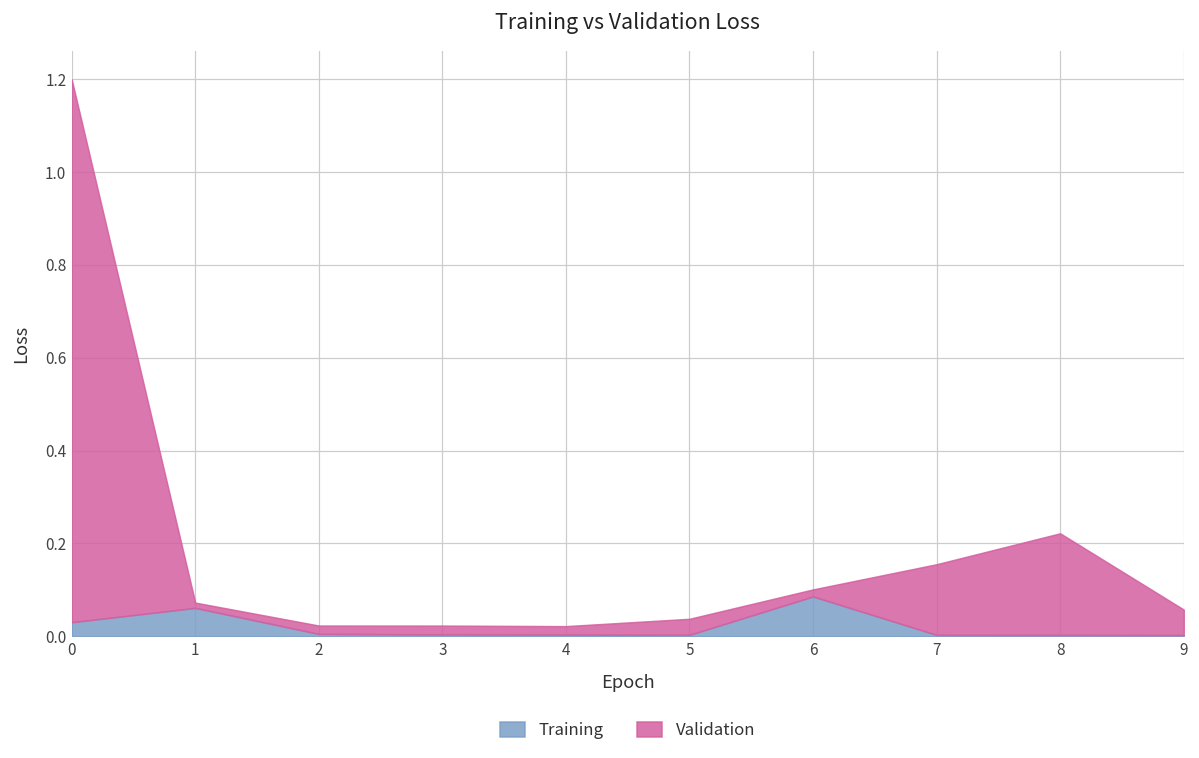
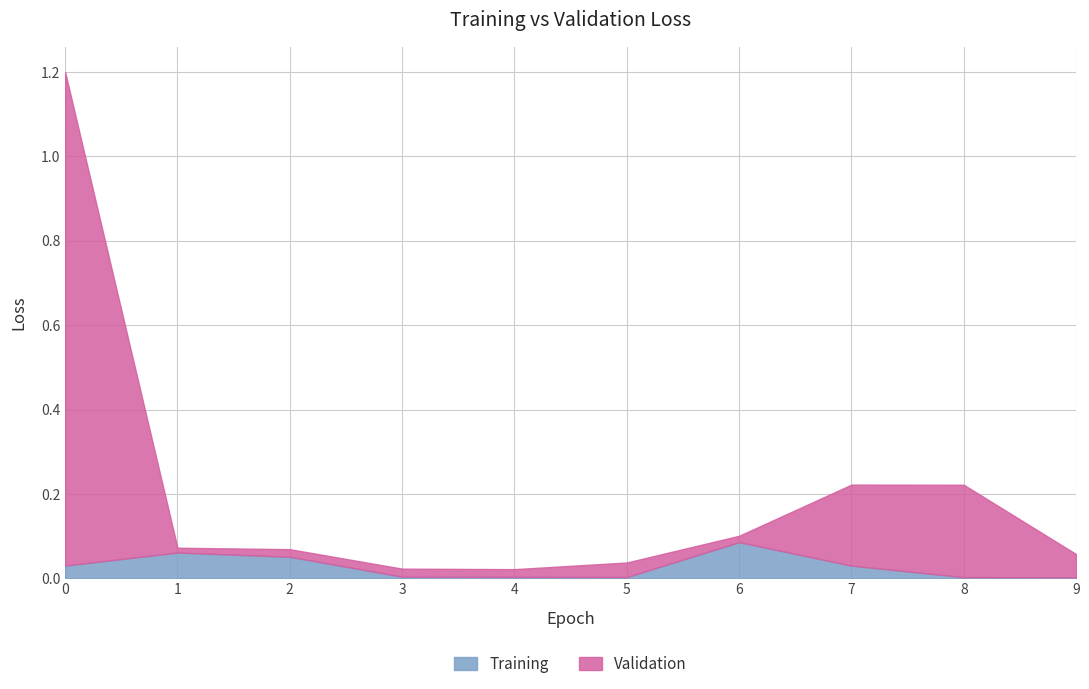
Training, 2: 0.01 -> 0.05
Training, 7: 0.00 -> 0.03
Validation, 7: 0.15 -> 0.19
